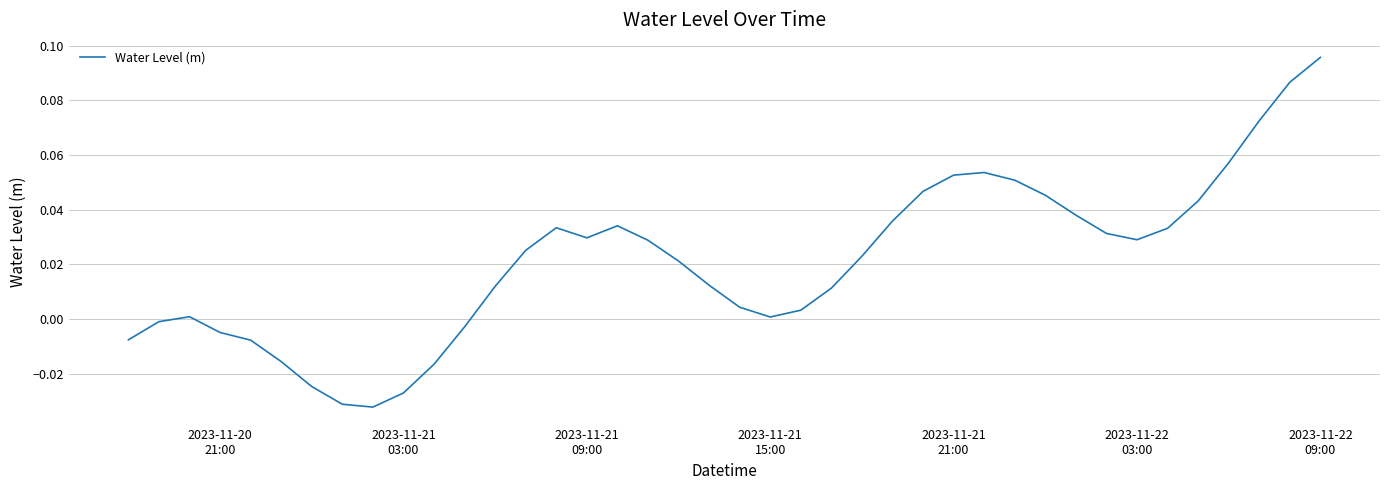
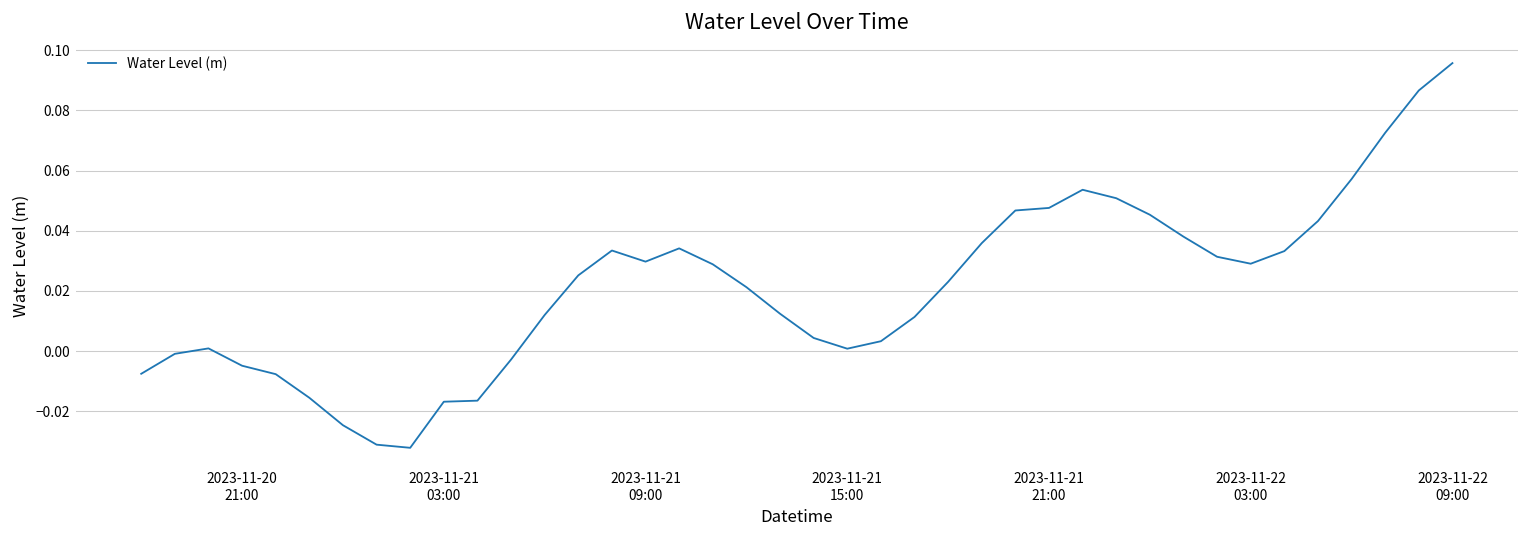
2023-11-21 03:00: -0.027 -> -0.017
2023-11-21 21:00: 0.053 -> 0.048
